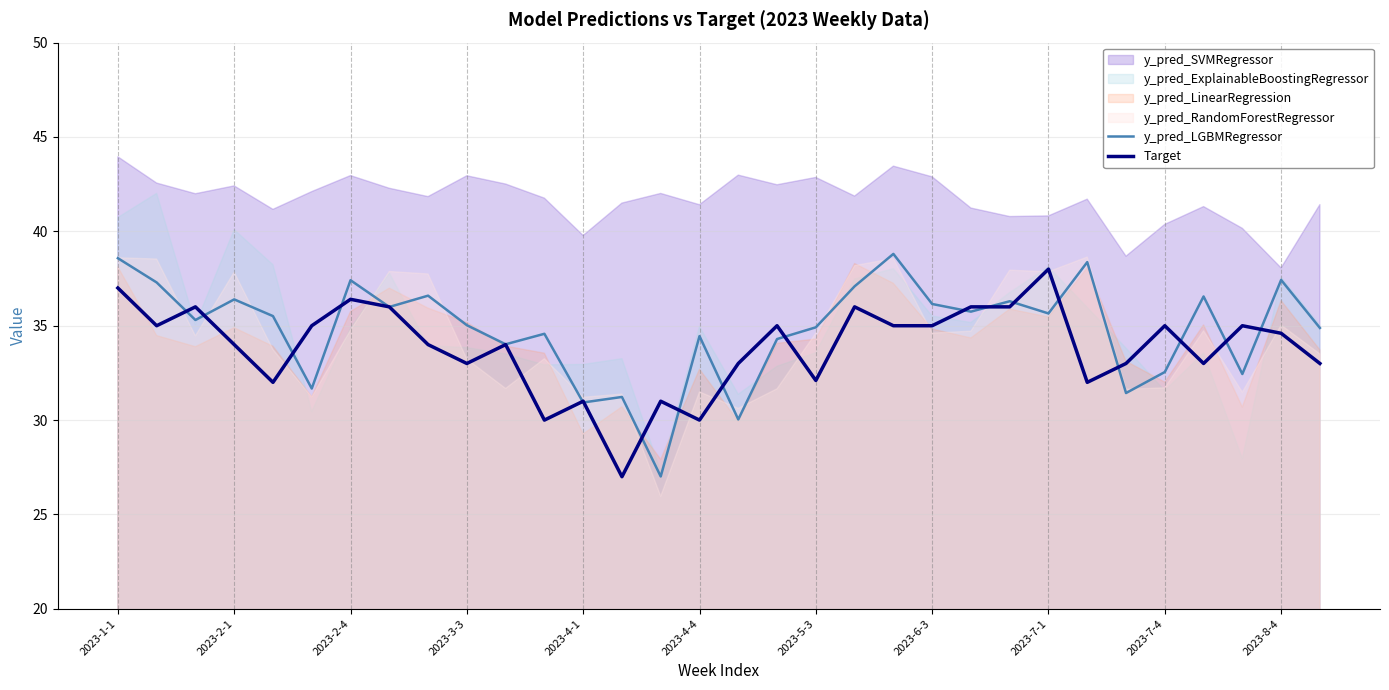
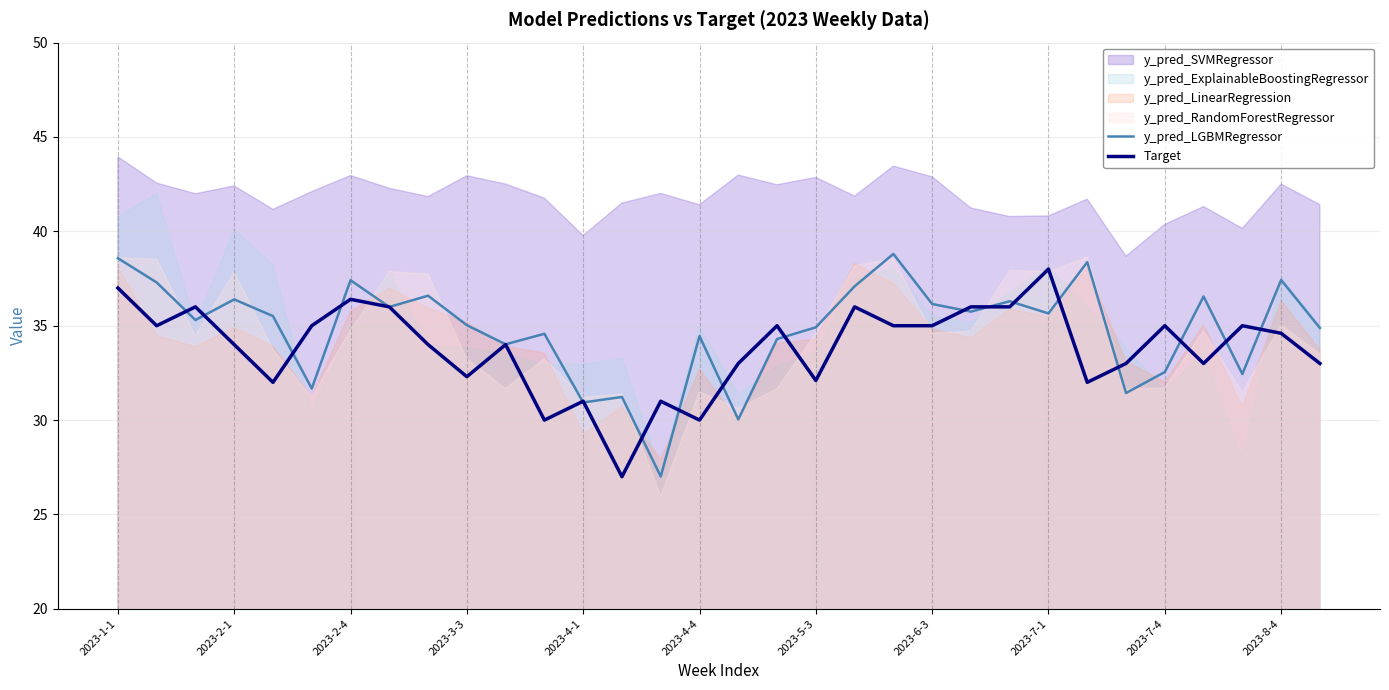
Target, 2023-3-3: 33.0 -> 32.3
y_pred_SVMRegressor, 2023-8-4: 38.1 -> 42.5
